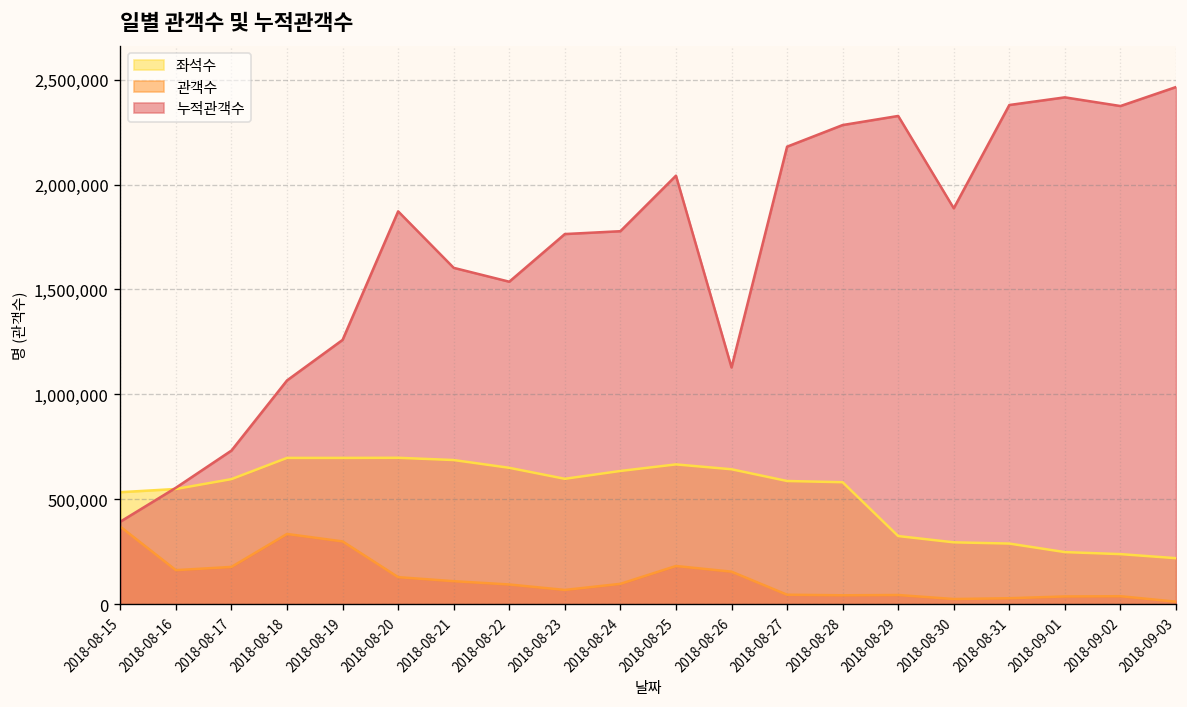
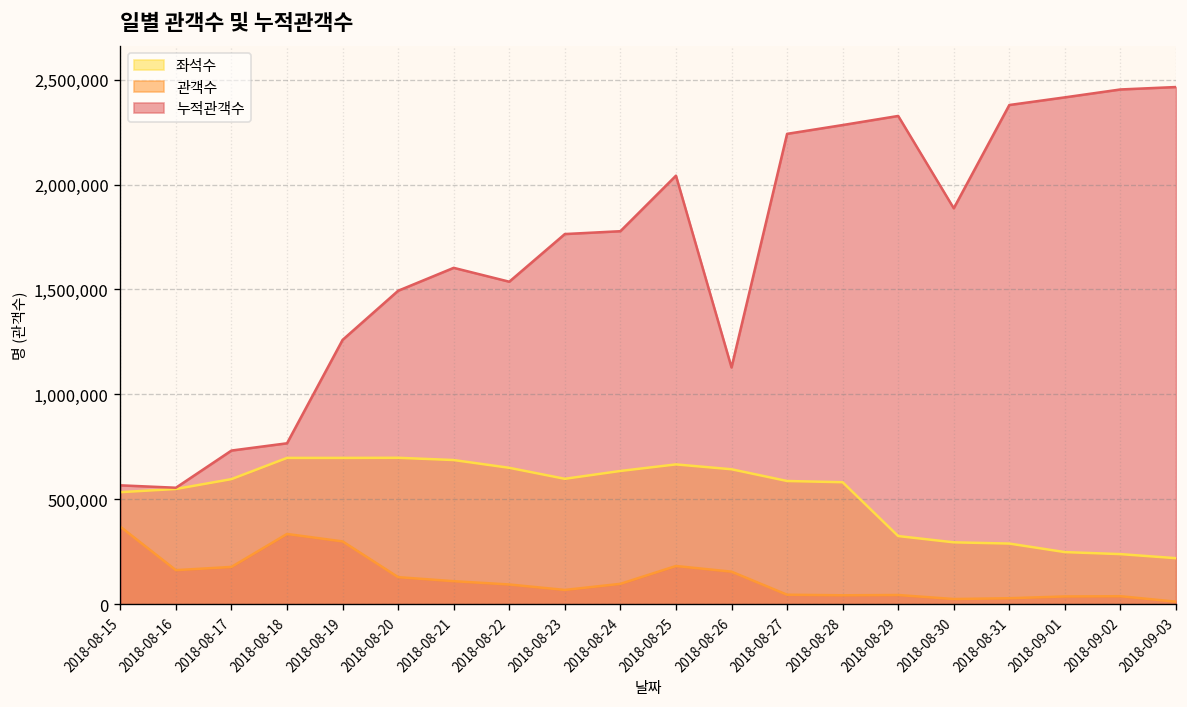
누적관객수, 2018-08-15: 390,000 -> 570,000
누적관객수, 2018-08-18: 1,070,000 -> 770,000
누적관객수, 2018-08-20: 1,870,000 -> 1,490,000
누적관객수, 2018-08-27: 2,180,000 -> 2,240,000
누적관객수, 2018-09-02: 2,370,000 -> 2,450,000
